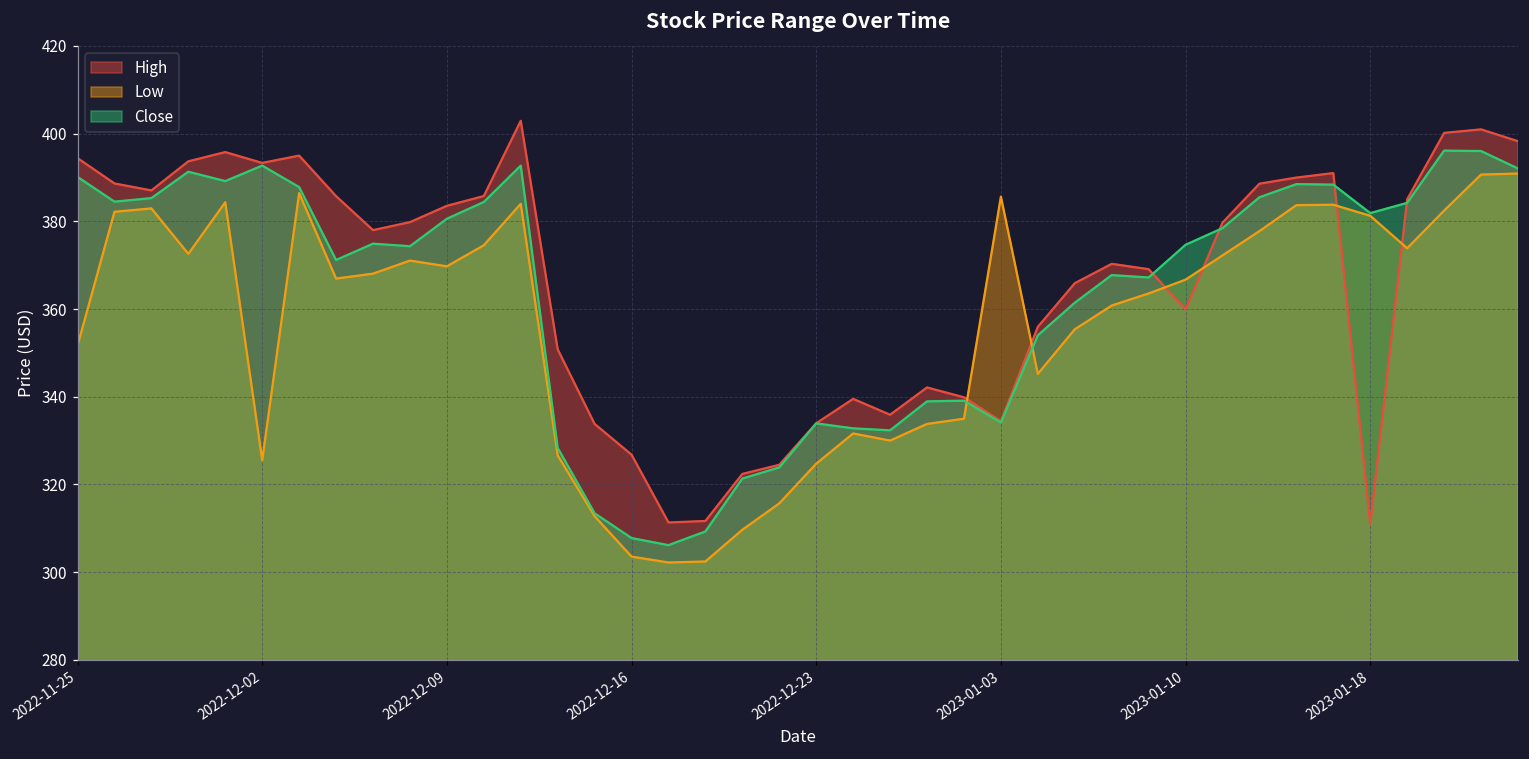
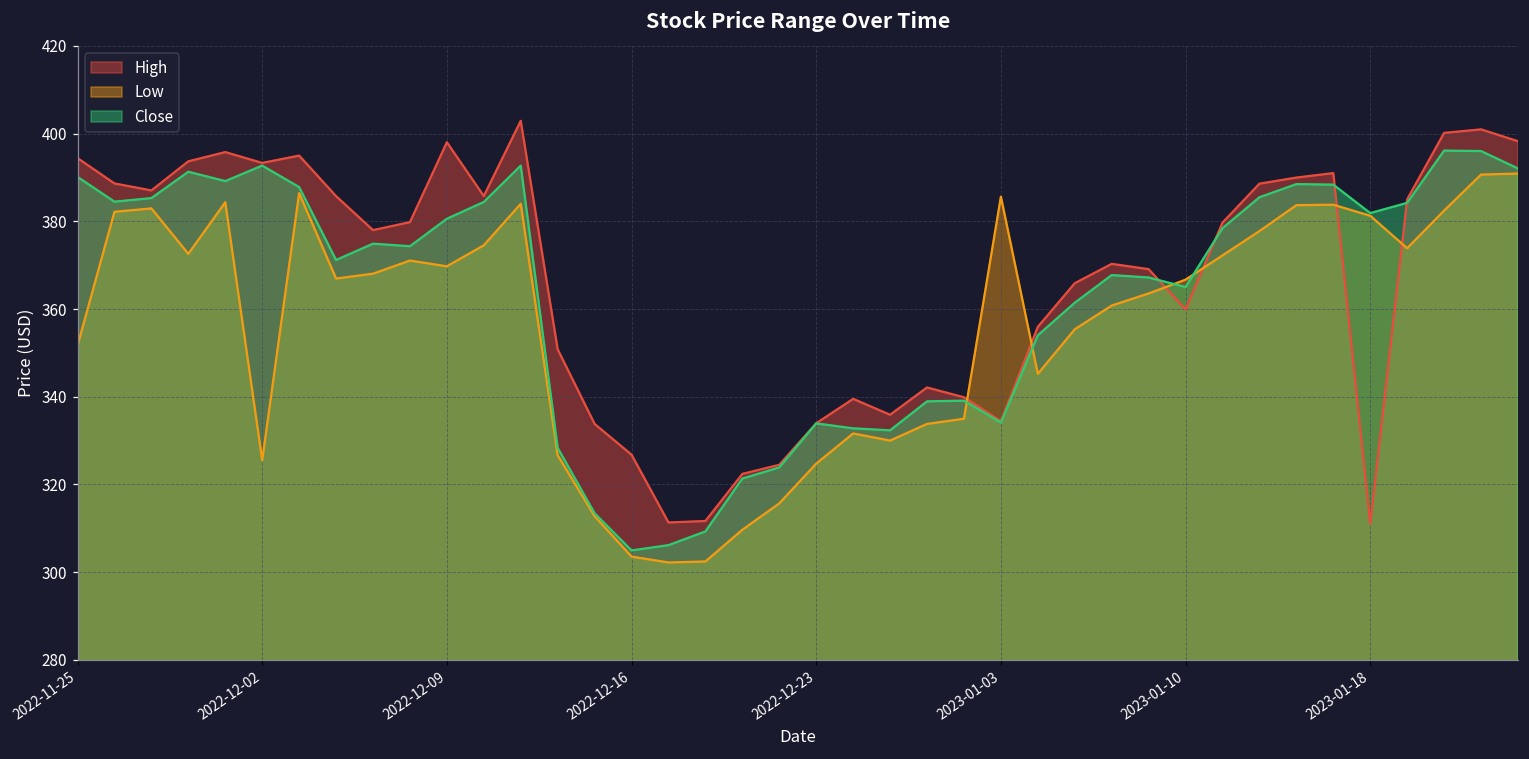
High, 2022-12-09: 384 -> 398
Close, 2022-12-16: 308 -> 305
Close, 2023-01-10: 375 -> 365
